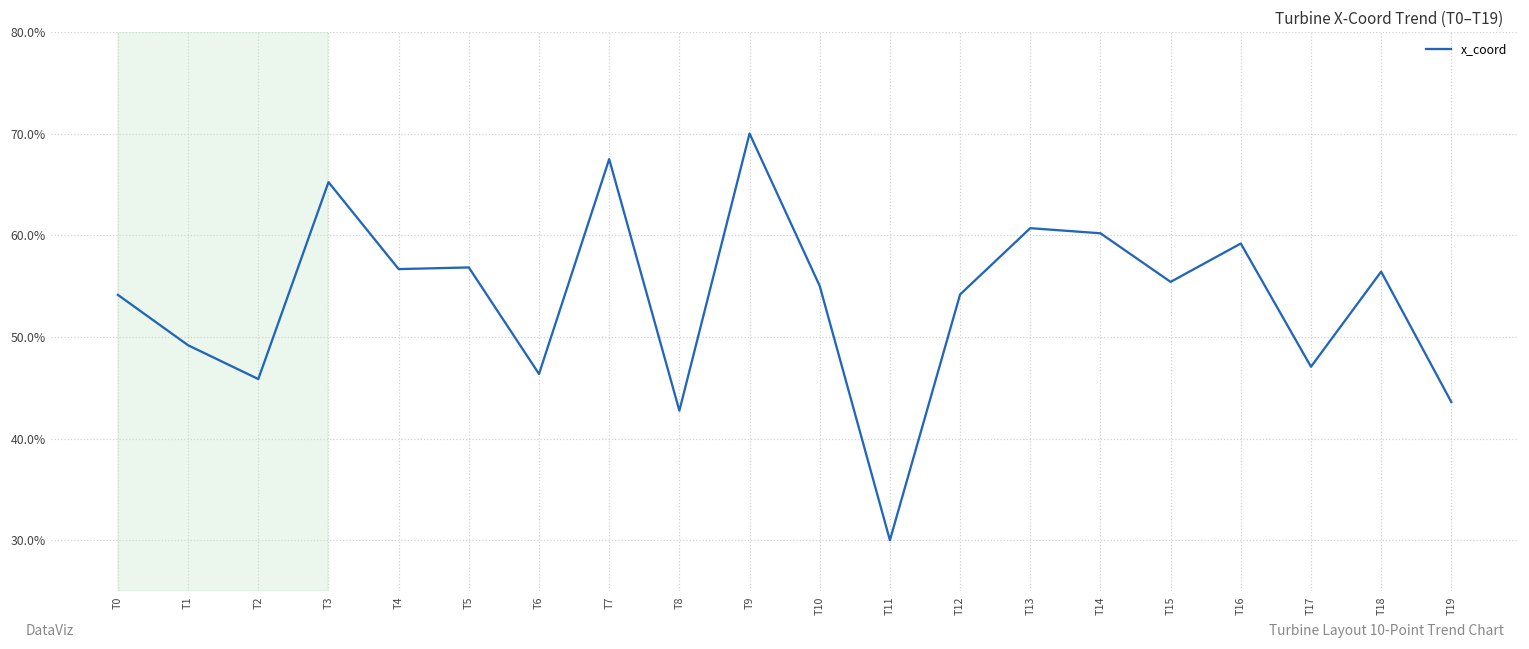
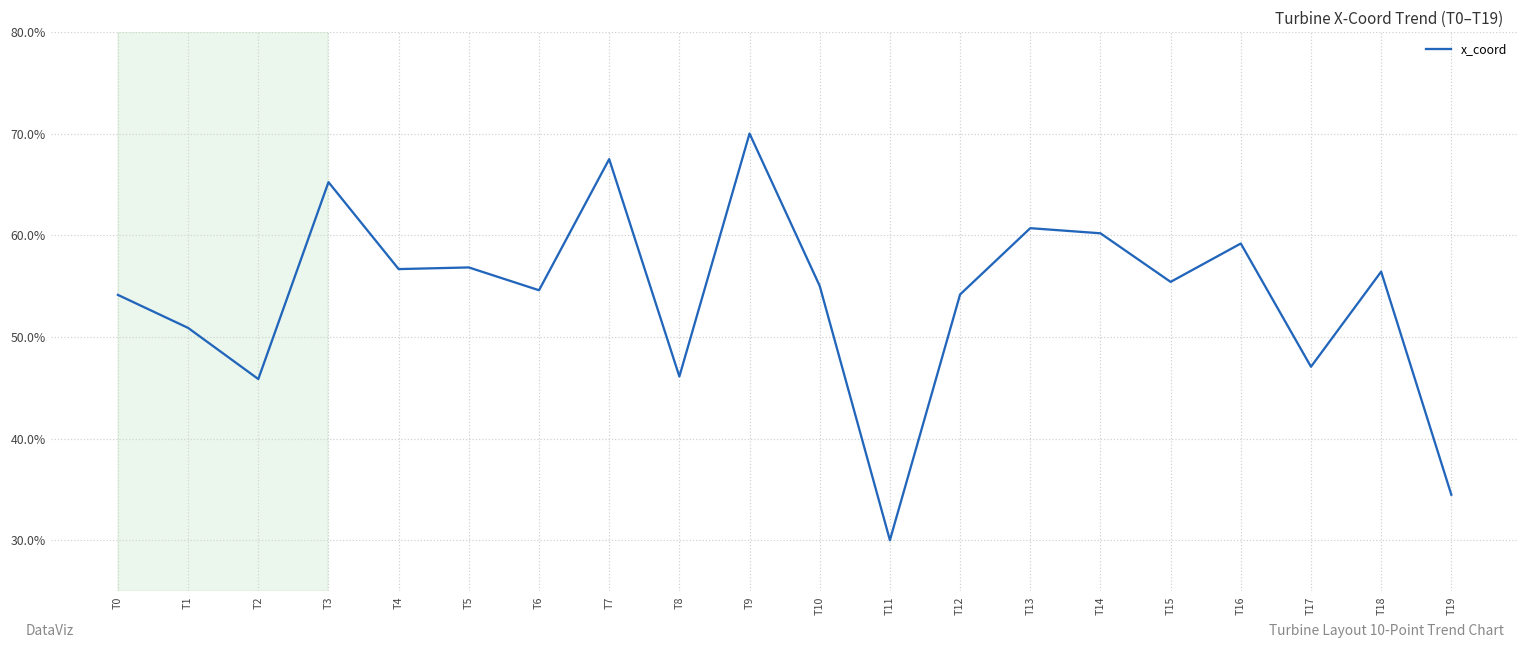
T1: 49% -> 51%
T6: 46% -> 55%
T8: 43% -> 46%
T19: 44% -> 34%
